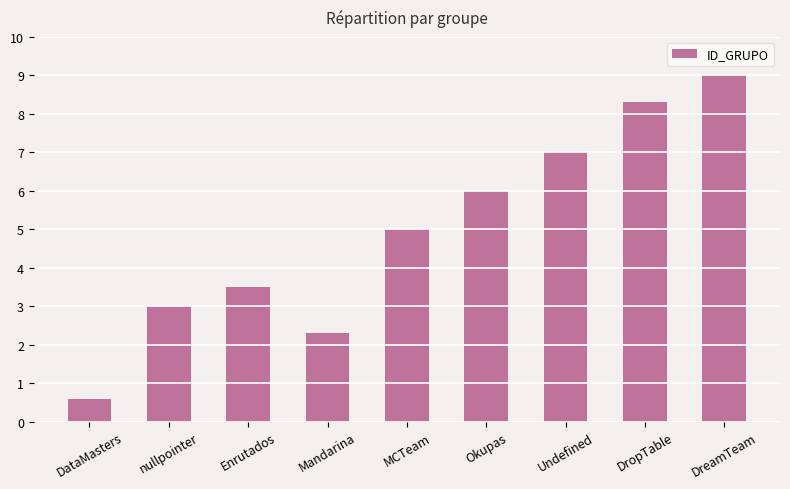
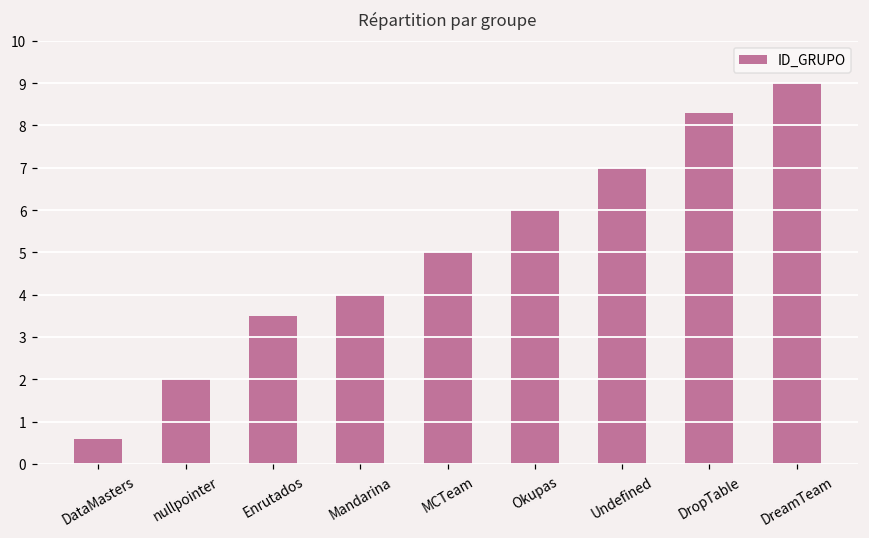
nullpointer: 3 -> 2
Mandarina: 2.3 -> 4.0
